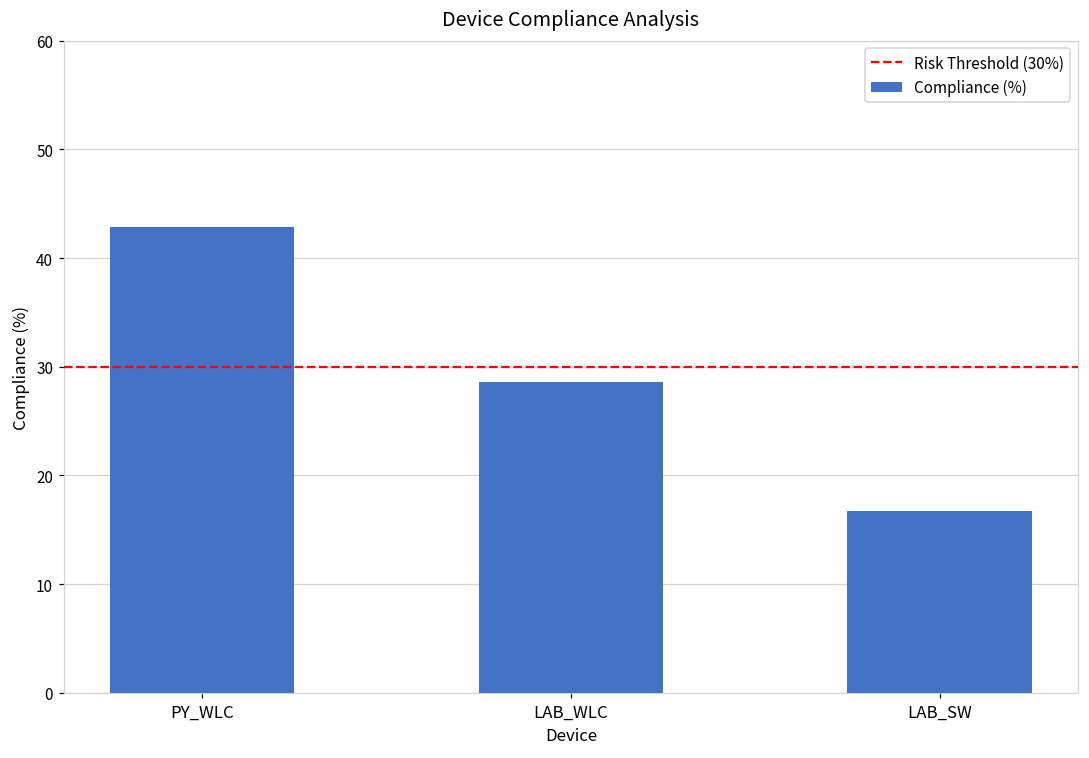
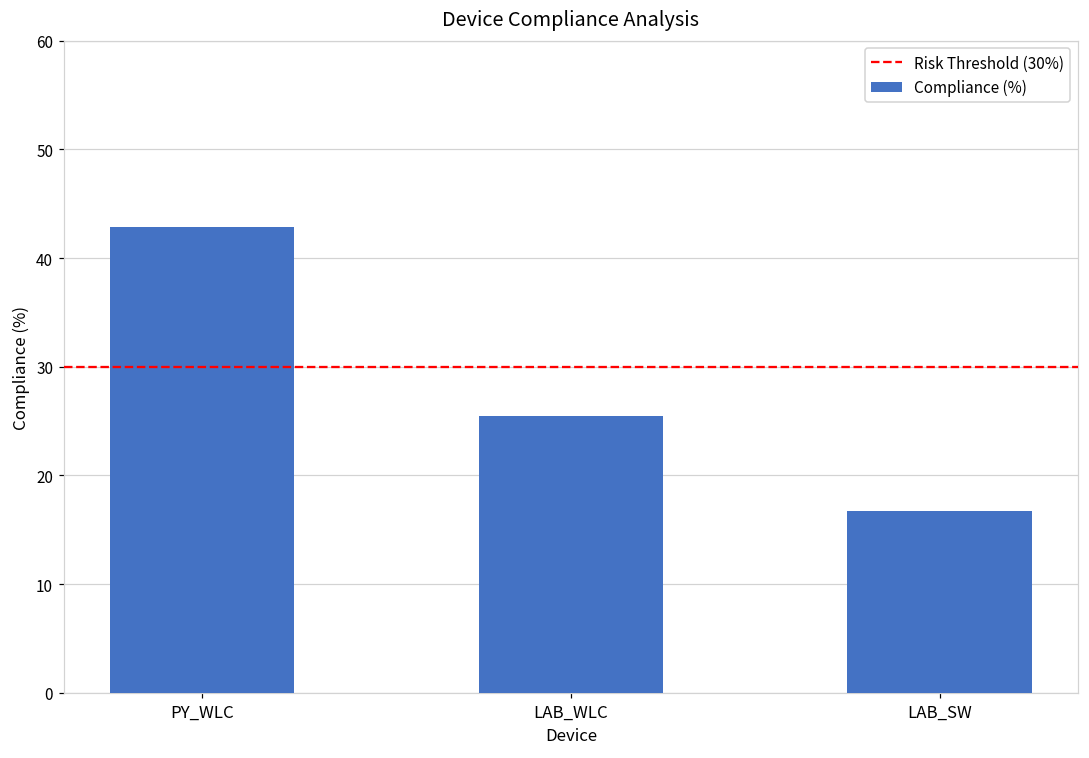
LAB_WLC: 29 -> 25
